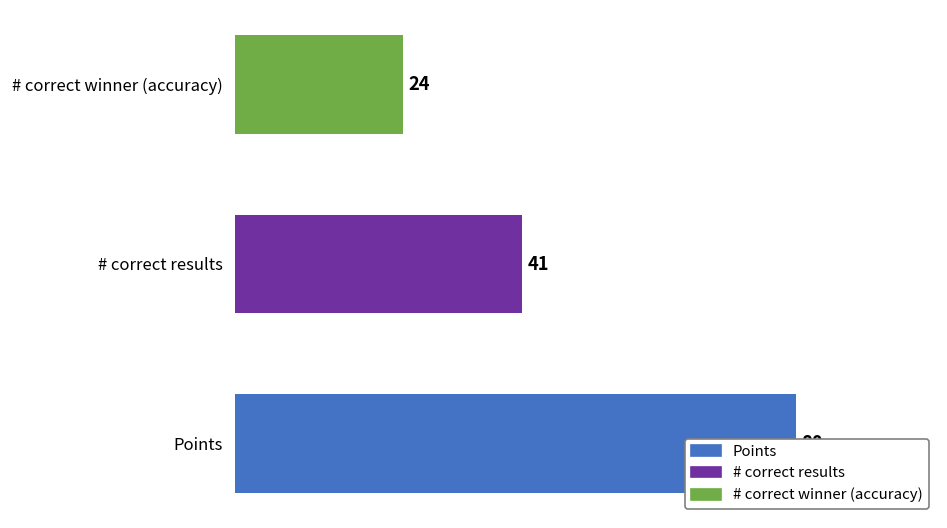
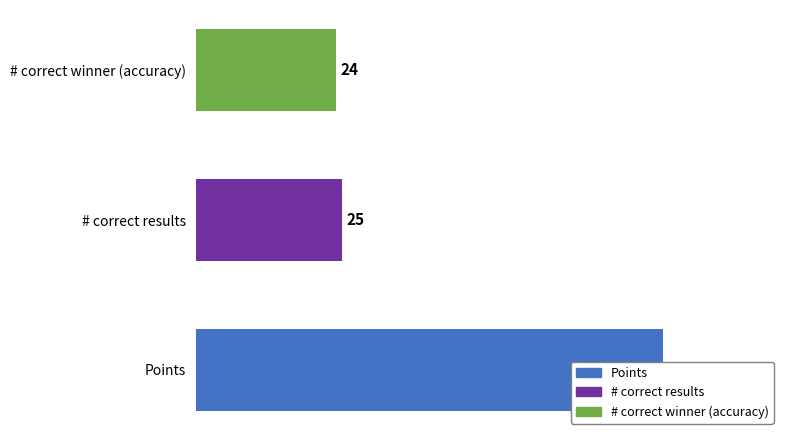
# correct results: 41 -> 25
